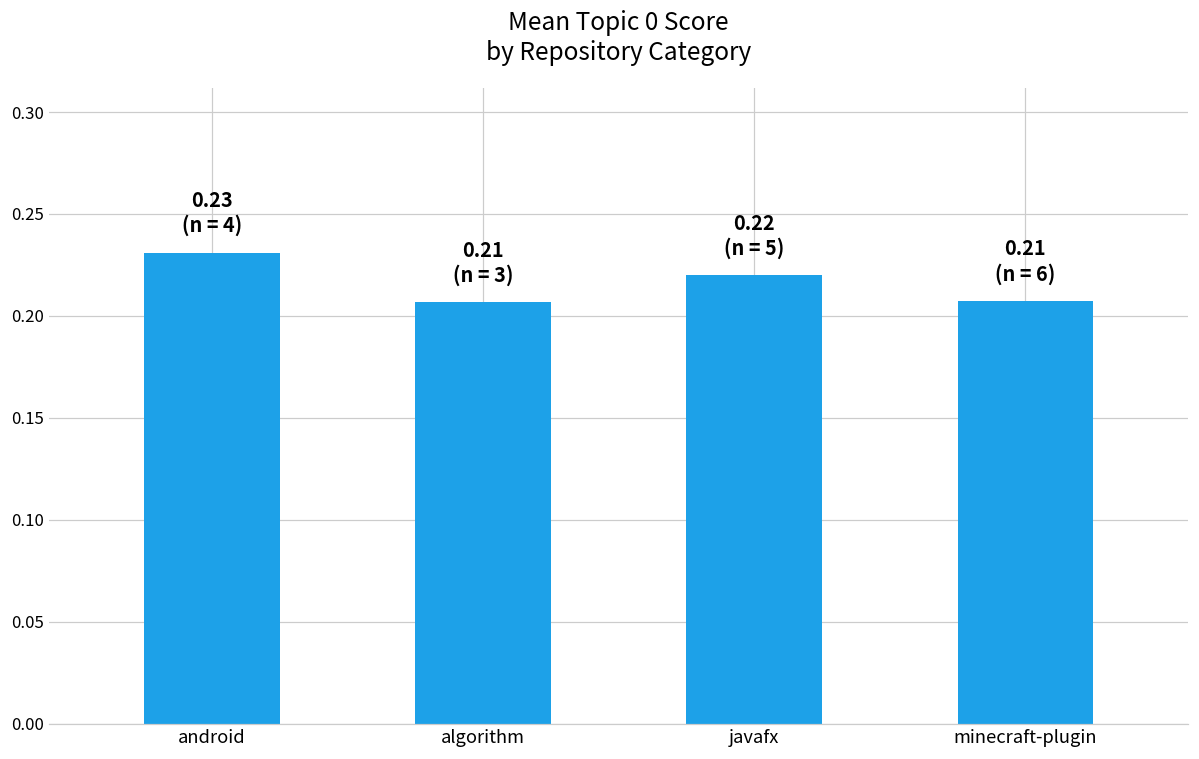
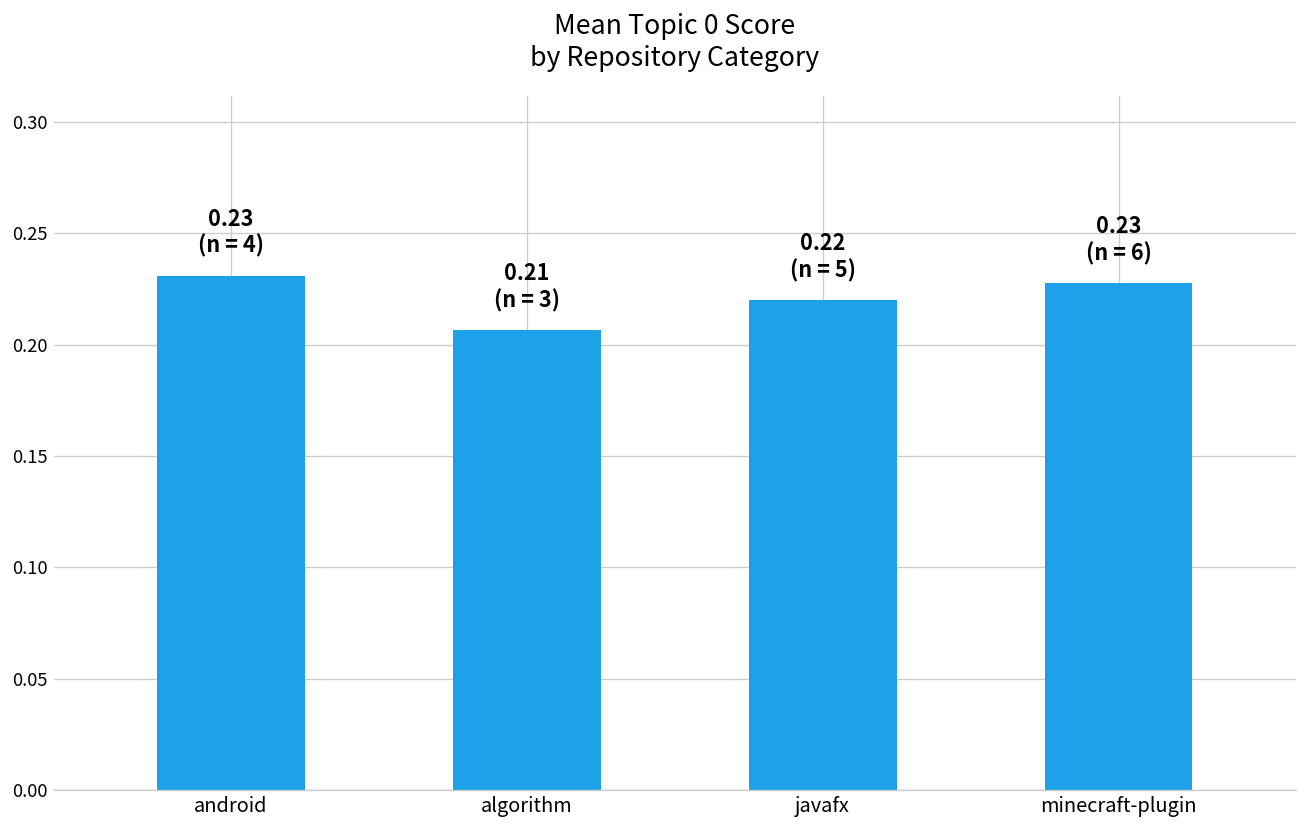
minecraft-plugin: 0.21 -> 0.23
